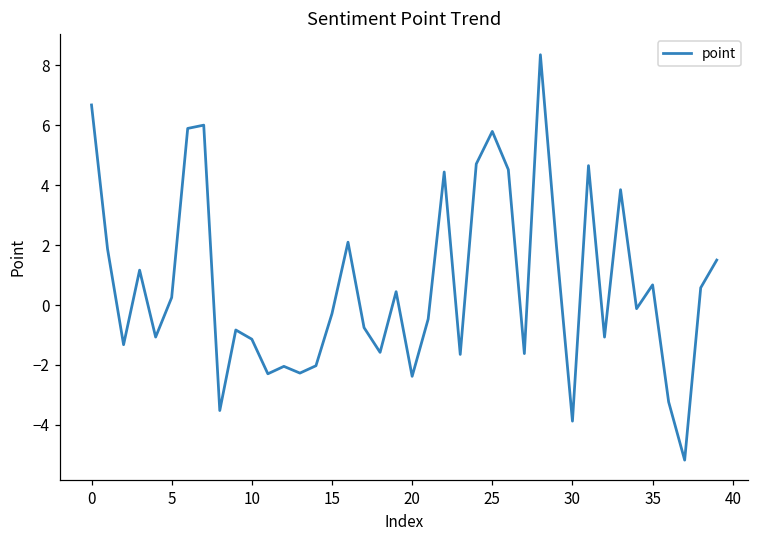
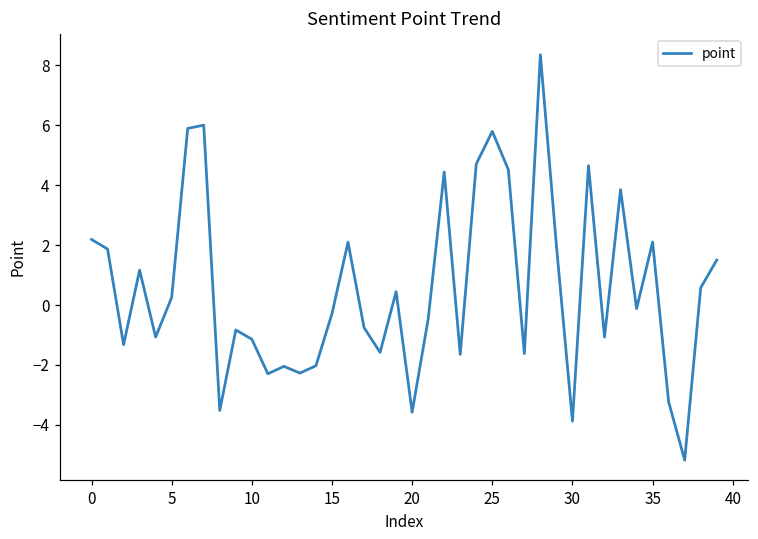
0: 6.7 -> 2.2
20: -2.4 -> -3.6
35: 0.7 -> 2.1
